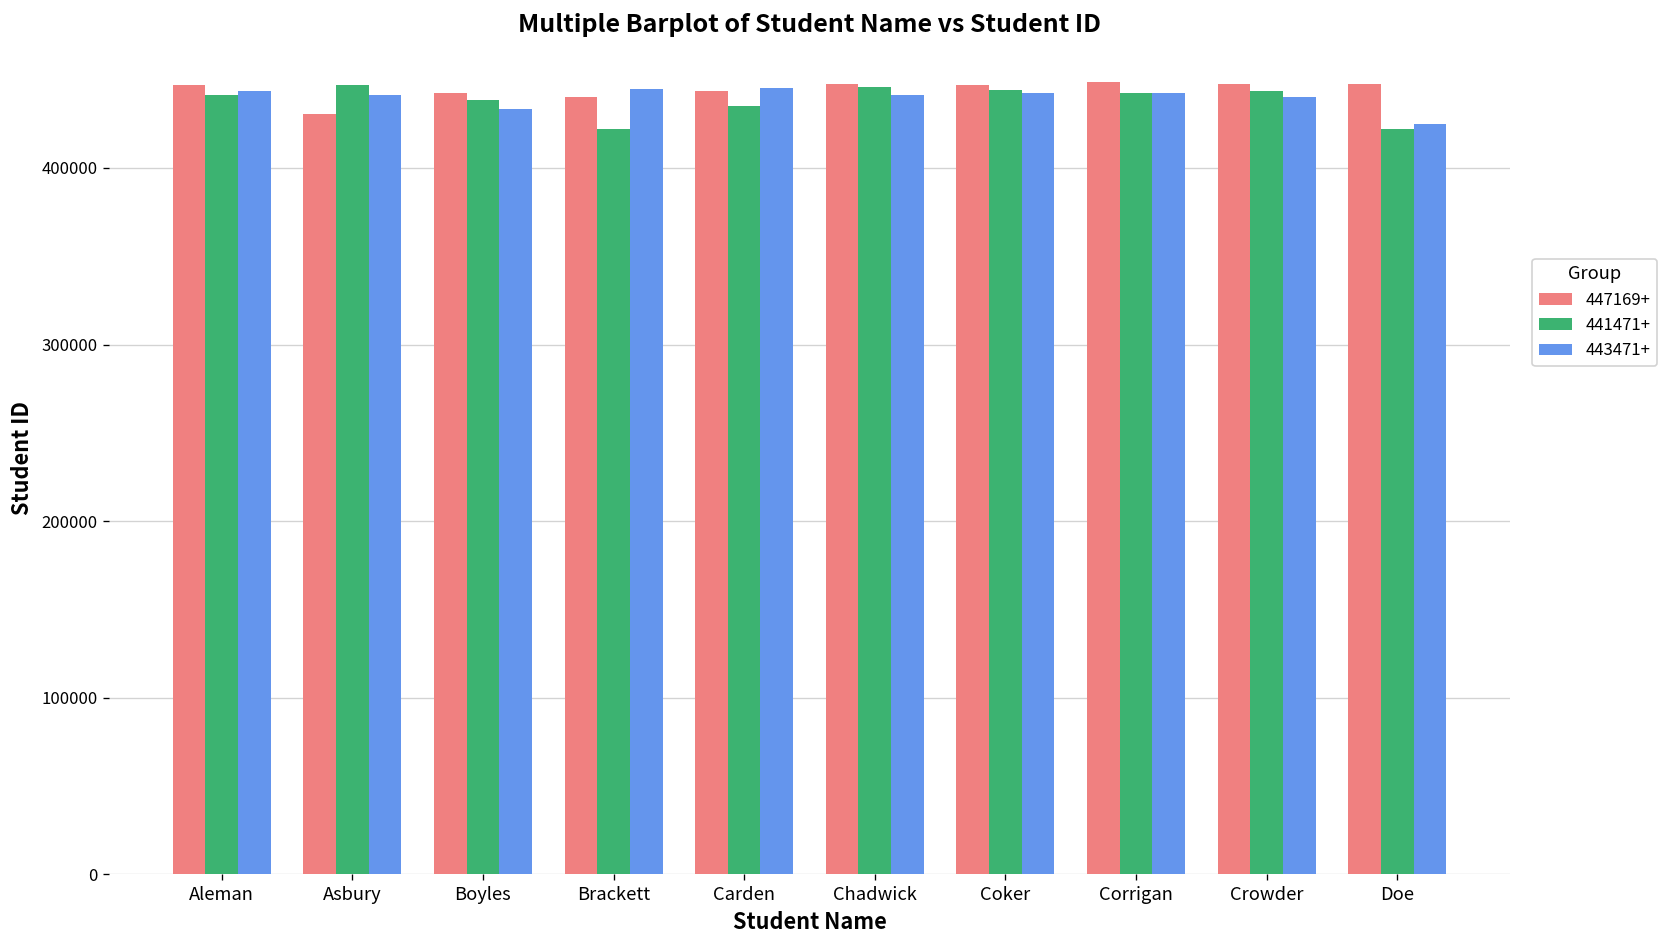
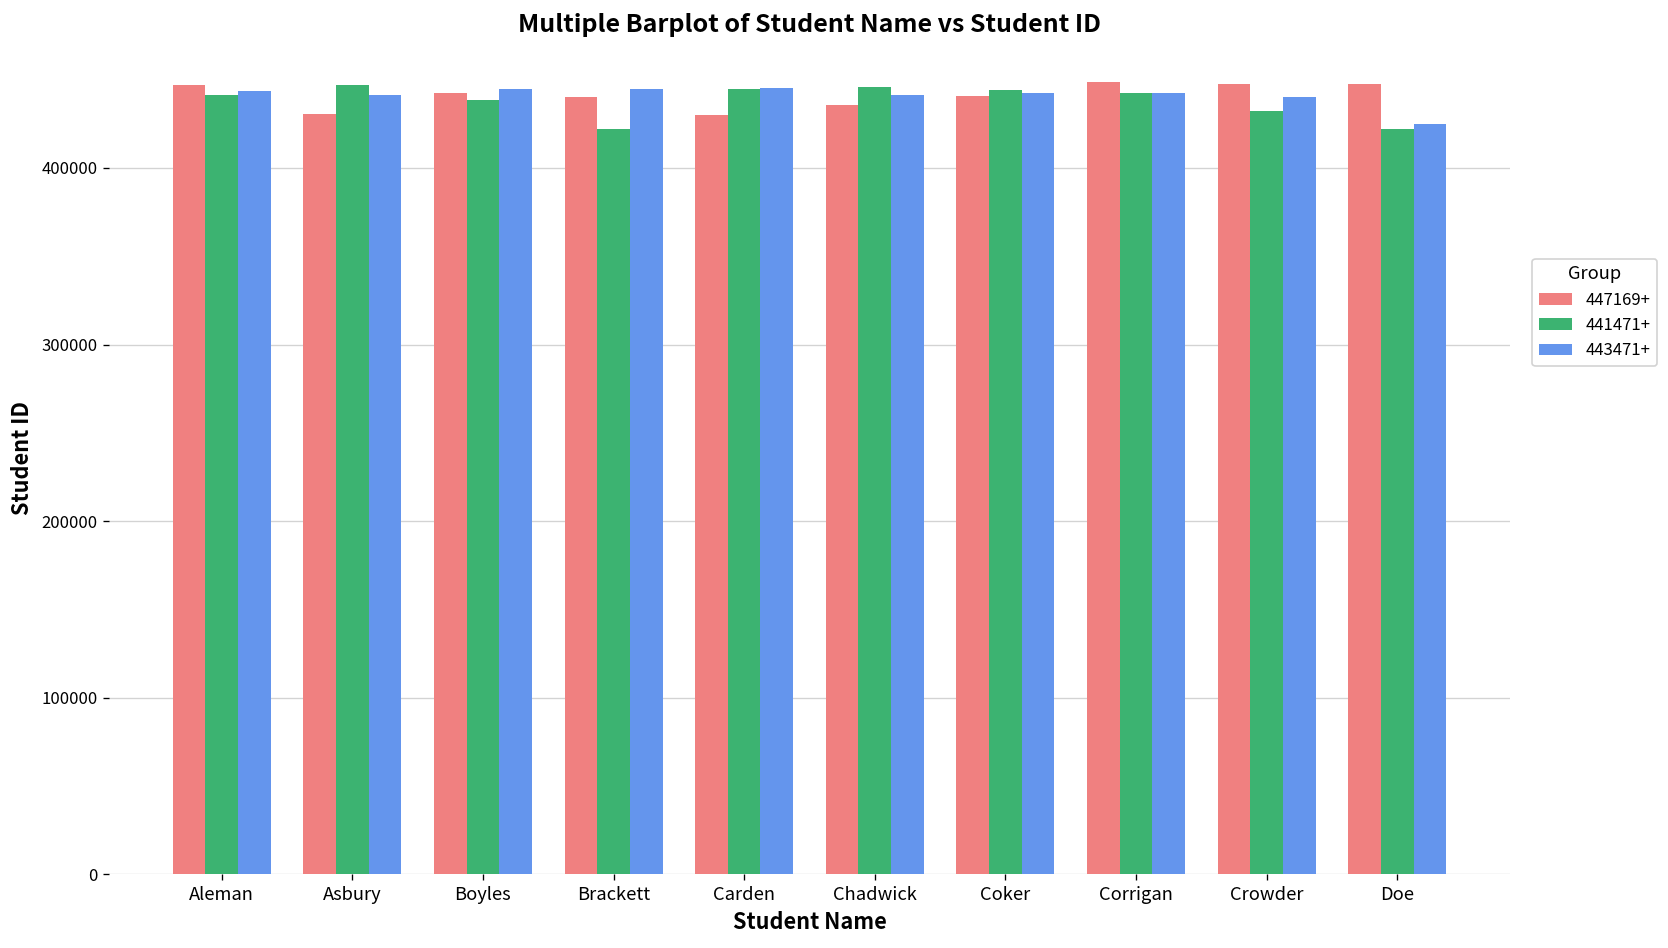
443471+, Boyles: 433000 -> 445000
447169+, Carden: 443000 -> 430000
441471+, Carden: 435000 -> 445000
447169+, Chadwick: 448000 -> 436000
447169+, Coker: 447000 -> 441000
441471+, Crowder: 444000 -> 432000
